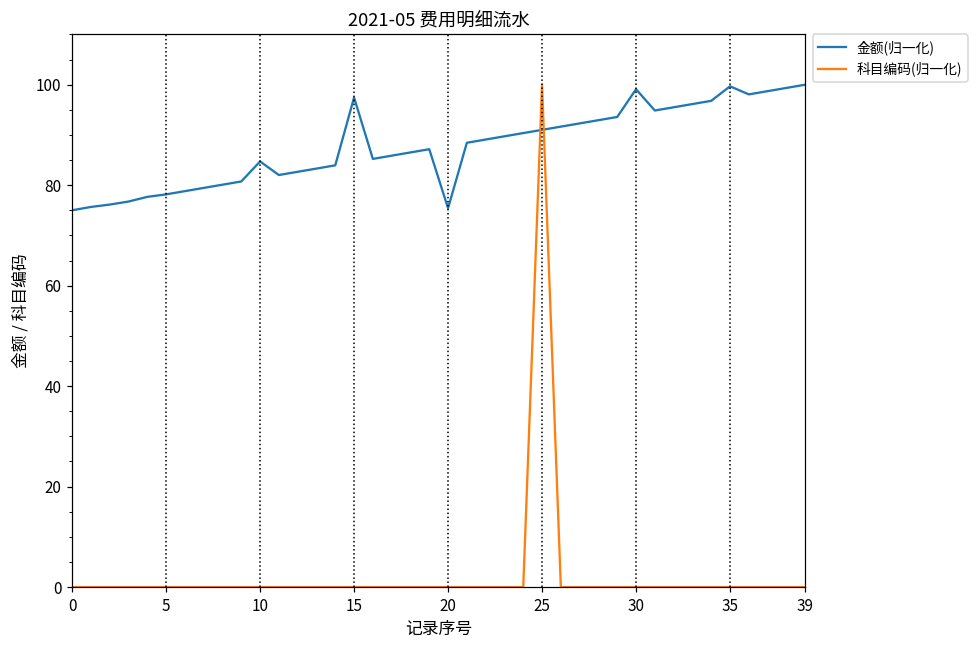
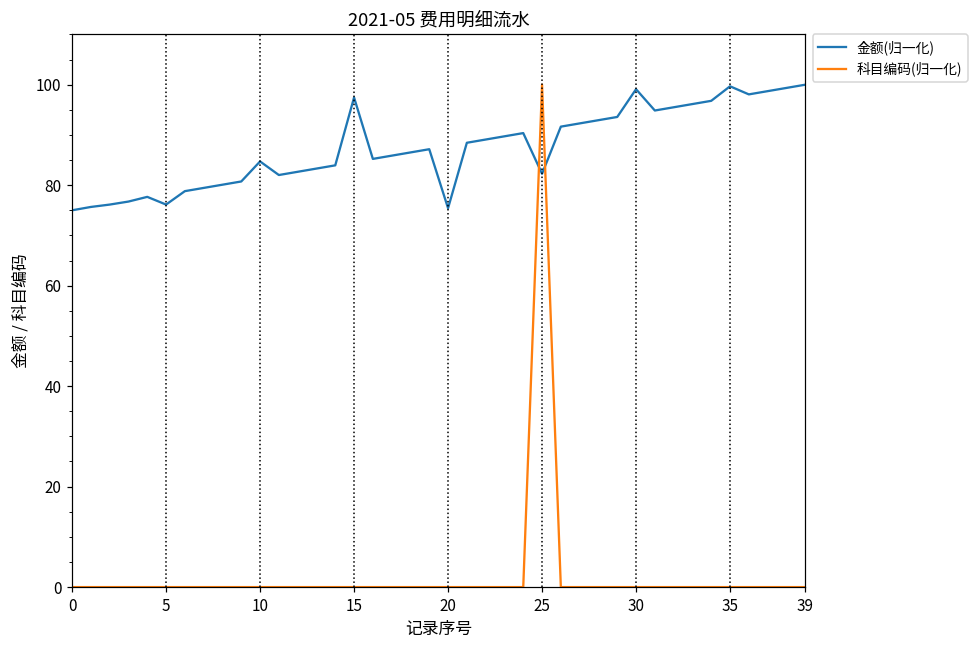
金额(归一化), 5: 78 -> 76
金额(归一化), 25: 91 -> 82
